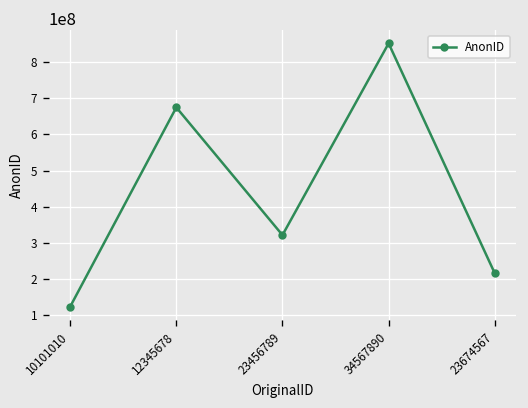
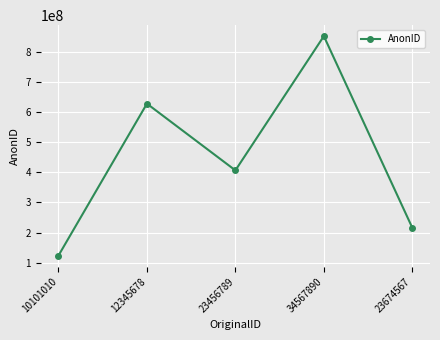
12345678: 670000000 -> 630000000
23456789: 320000000 -> 410000000
